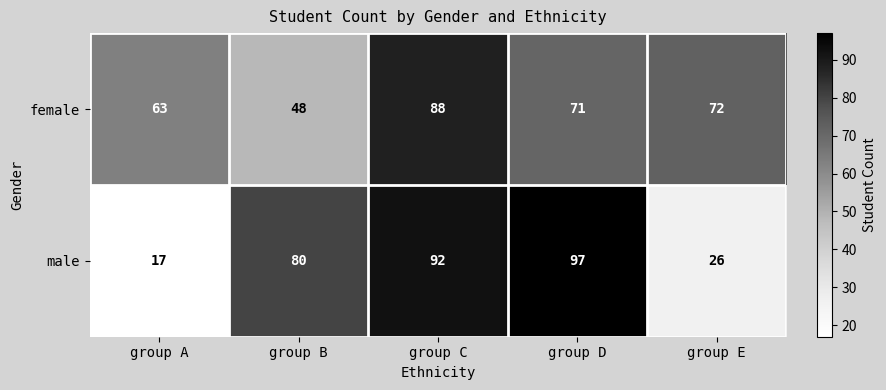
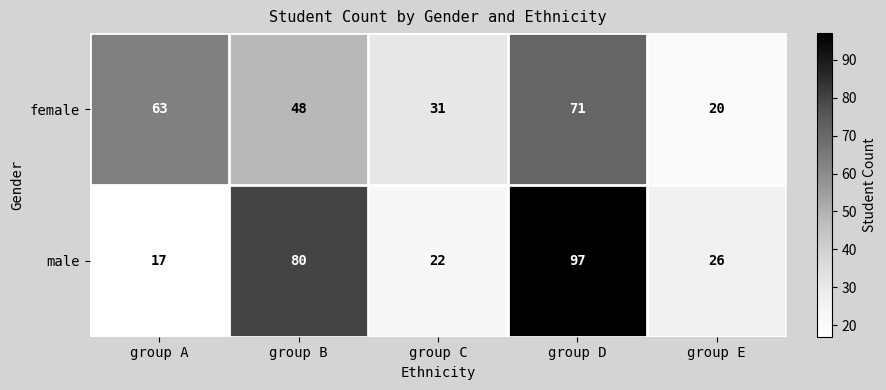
female, group C: 88 -> 31
female, group E: 72 -> 20
male, group C: 92 -> 22
